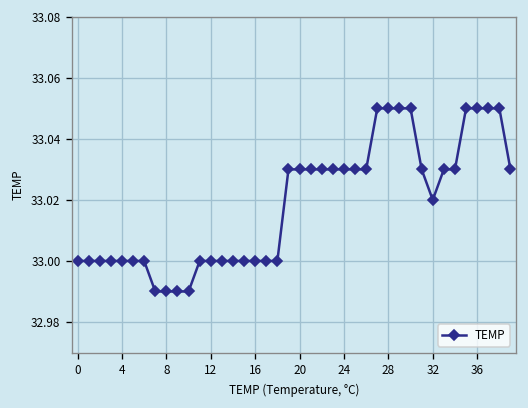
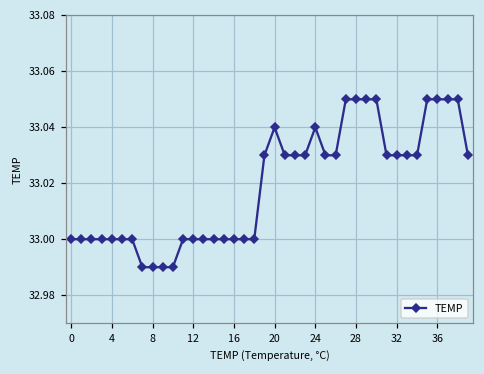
20: 33.03 -> 33.04
24: 33.03 -> 33.04
32: 33.02 -> 33.03
